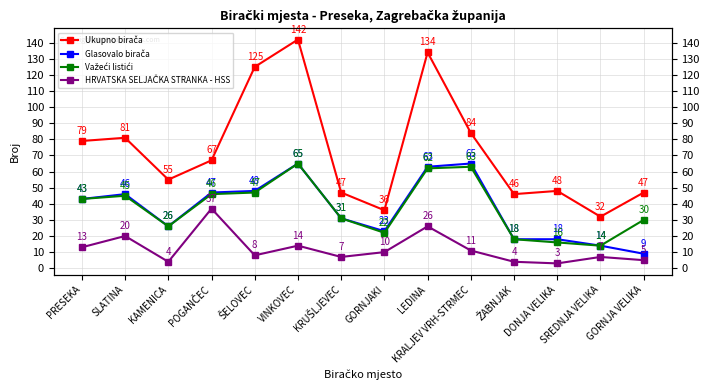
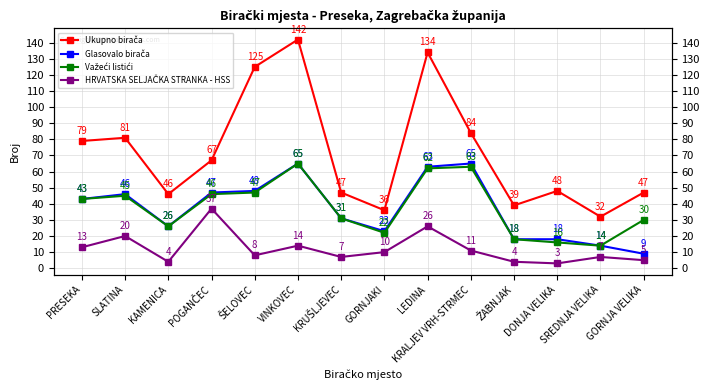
Ukupno birača, KAMENICA: 55 -> 46
Ukupno birača, ŽABNJAK: 46 -> 39
